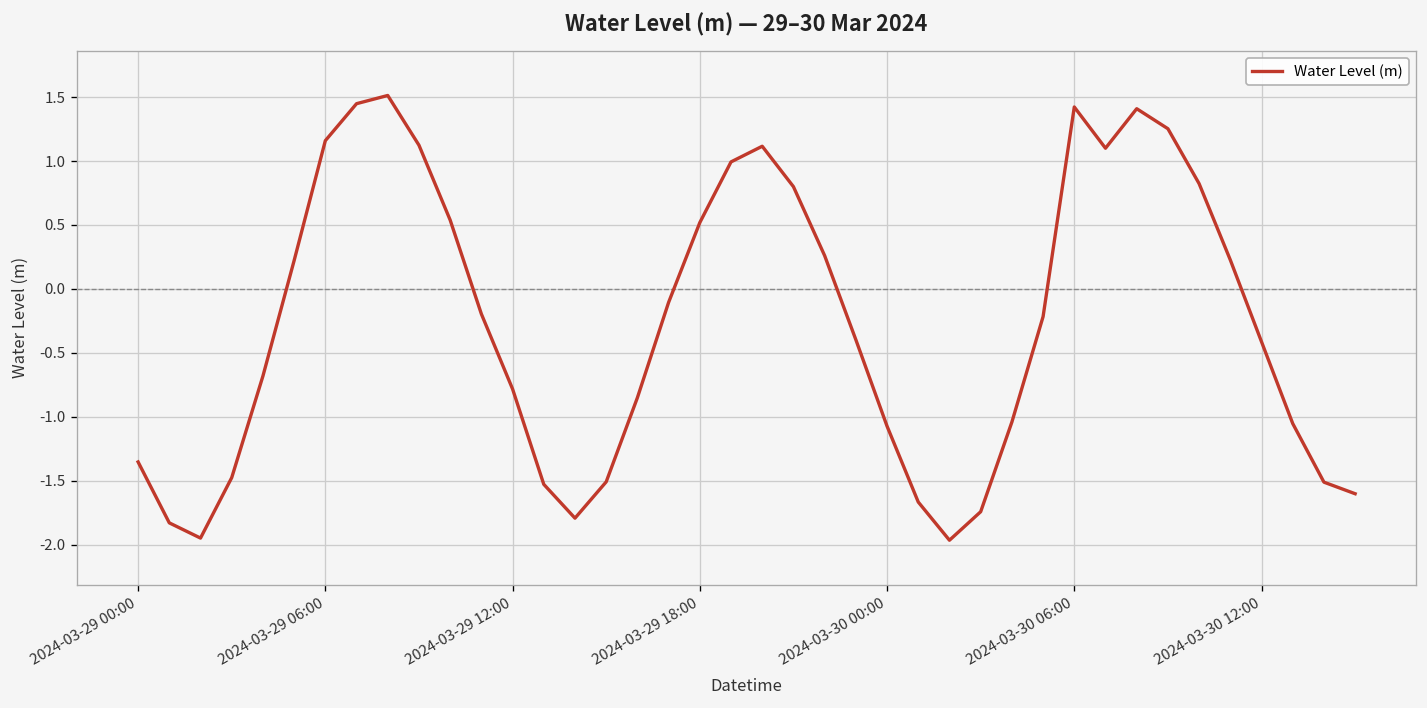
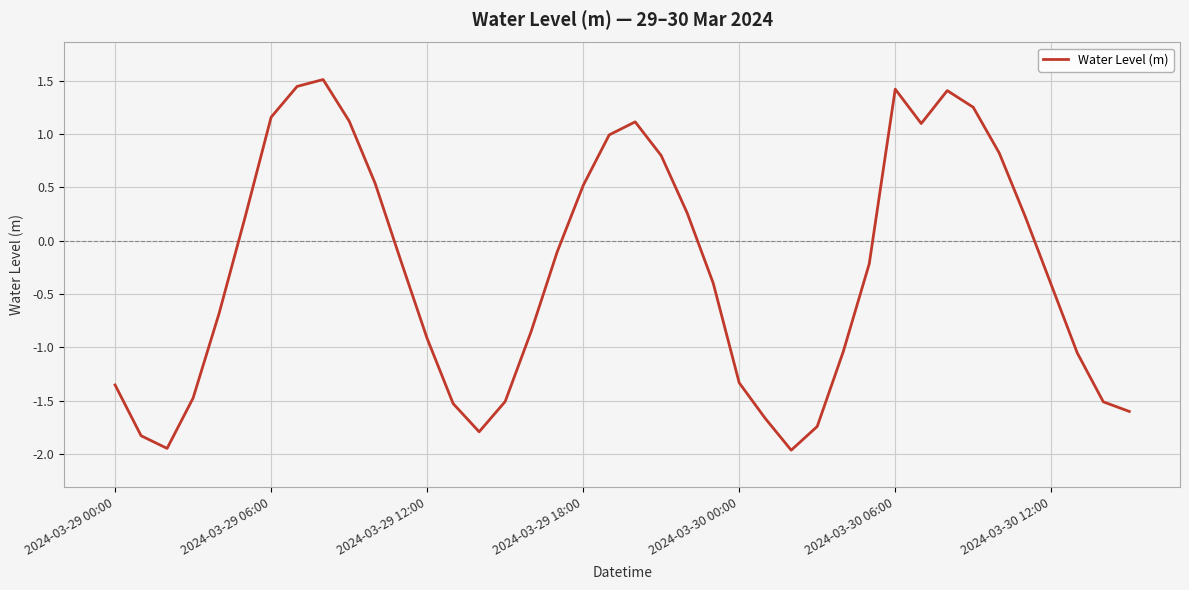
2024-03-29 12:00: -0.78 -> -0.92
2024-03-30 00:00: -1.07 -> -1.33
